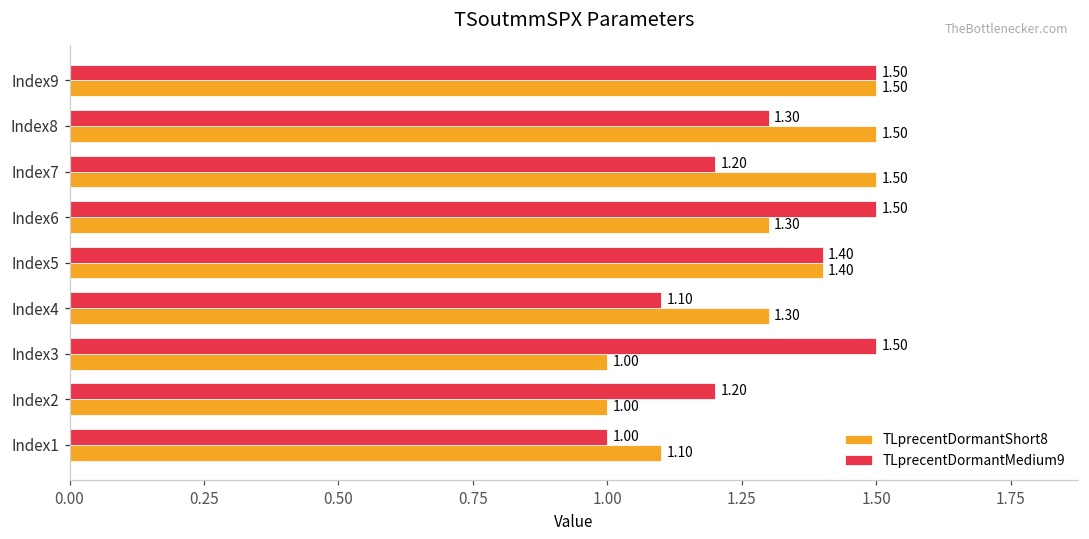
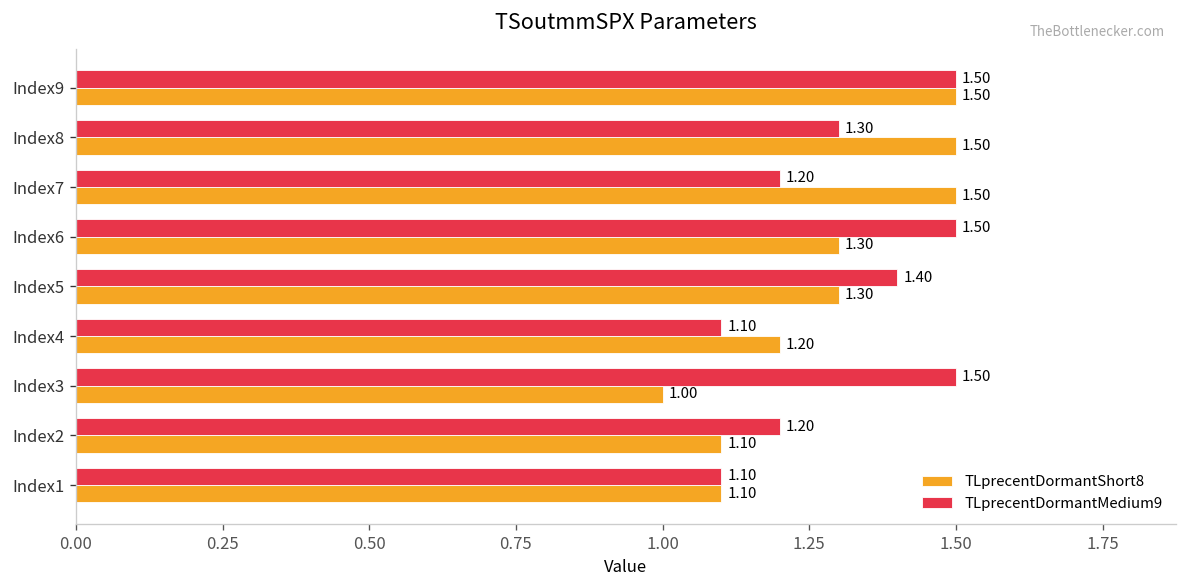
TLprecentDormantShort8, Index5: 1.40 -> 1.30
TLprecentDormantShort8, Index4: 1.30 -> 1.20
TLprecentDormantShort8, Index2: 1.00 -> 1.10
TLprecentDormantMedium9, Index1: 1.00 -> 1.10
